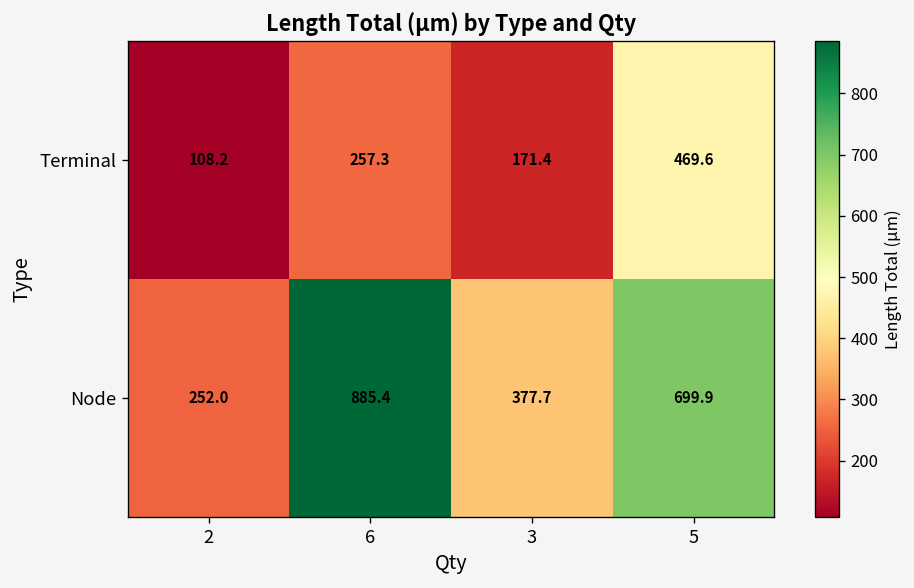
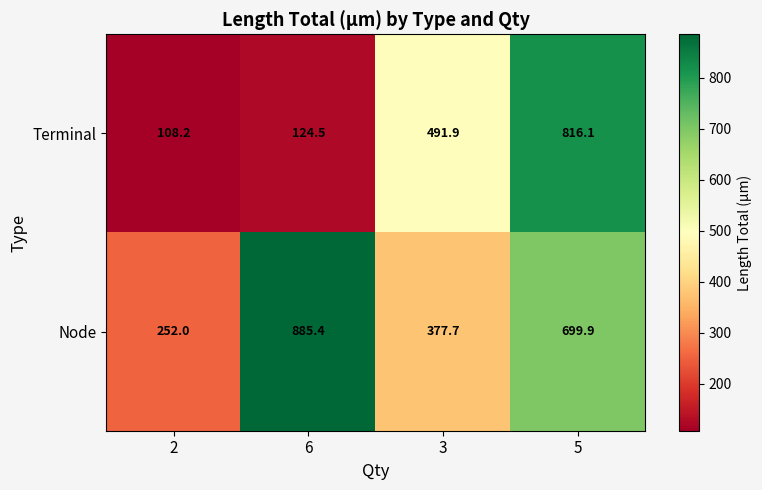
Terminal, 6: 257.3 -> 124.5
Terminal, 3: 171.4 -> 491.9
Terminal, 5: 469.6 -> 816.1
